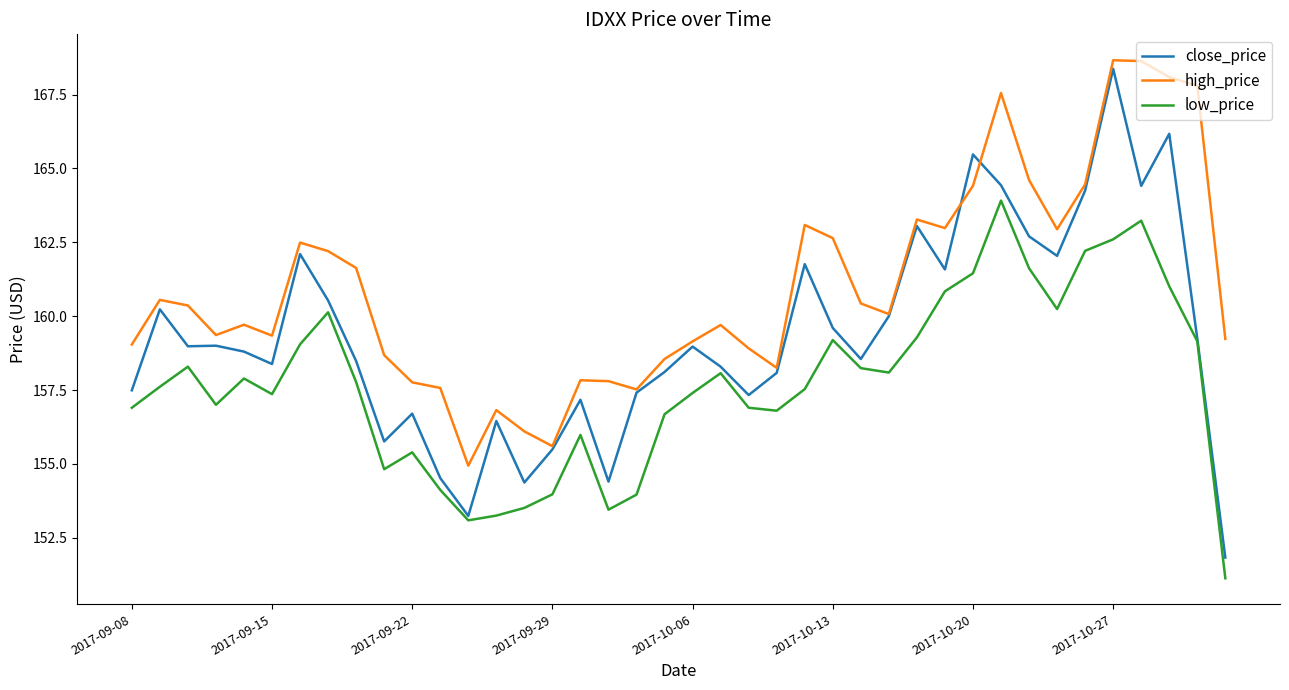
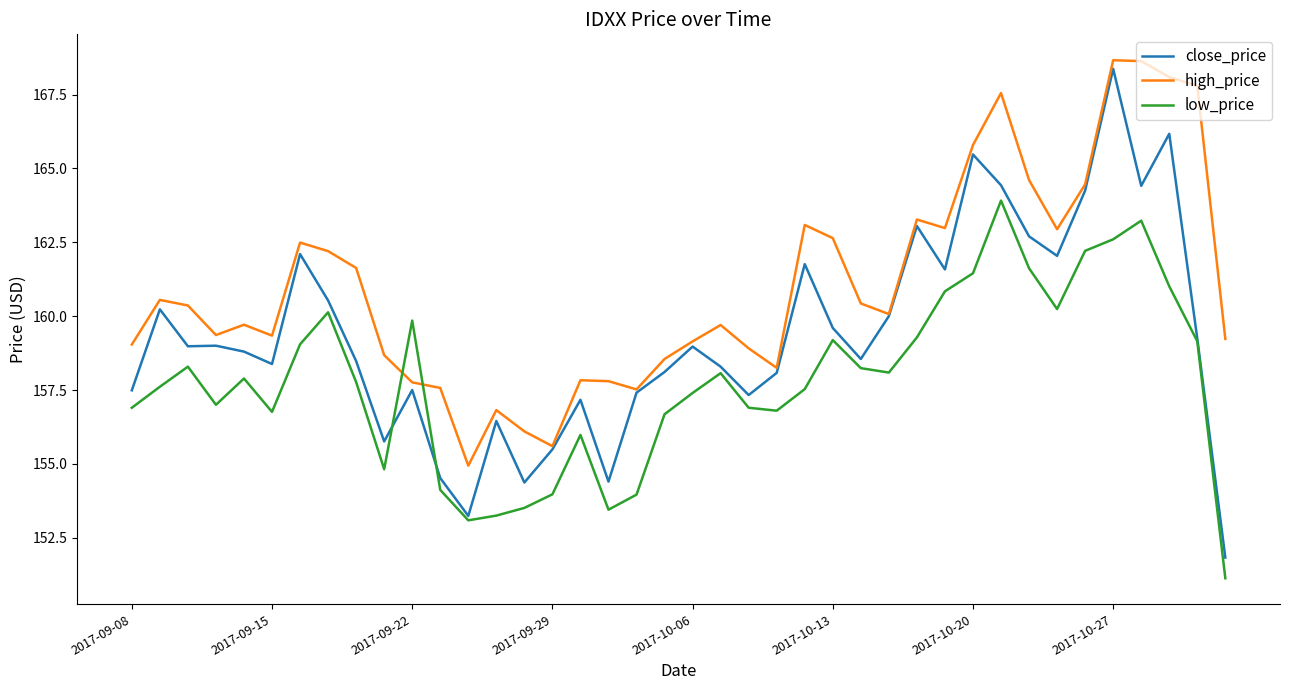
low_price, 2017-09-15: 157.4 -> 156.8
close_price, 2017-09-22: 156.7 -> 157.5
low_price, 2017-09-22: 155.4 -> 159.9
high_price, 2017-10-20: 164.4 -> 165.8
